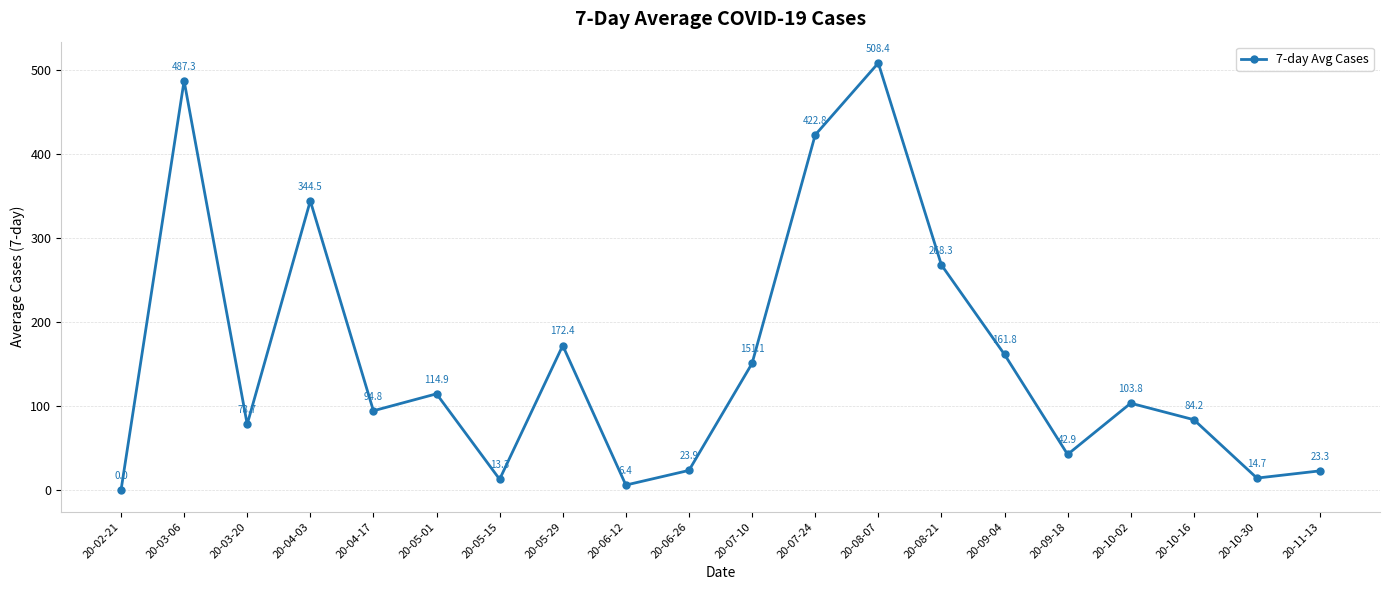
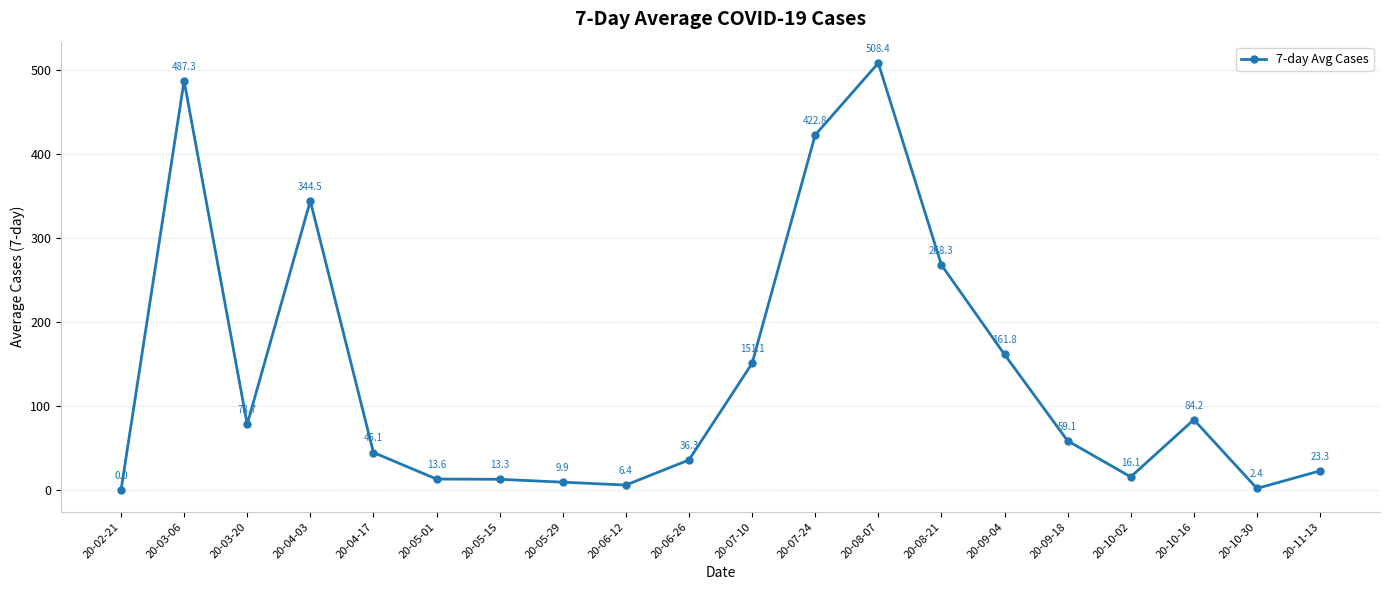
20-04-17: 94.8 -> 45.1
20-05-01: 114.9 -> 13.6
20-05-29: 172.4 -> 9.9
20-06-26: 23.9 -> 36.3
20-09-18: 42.9 -> 59.1
20-10-02: 103.8 -> 16.1
20-10-30: 14.7 -> 2.4
